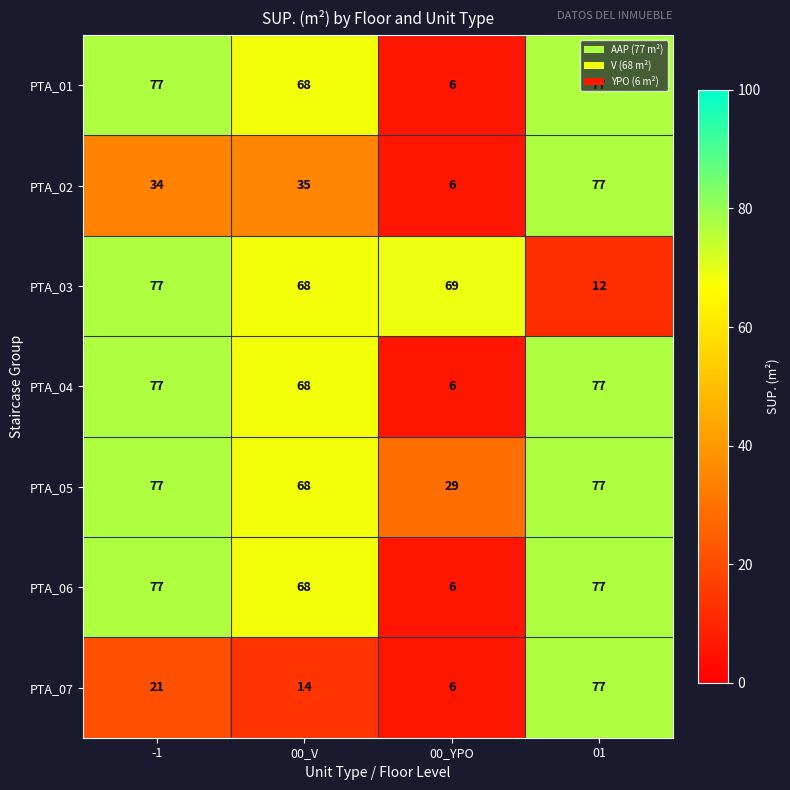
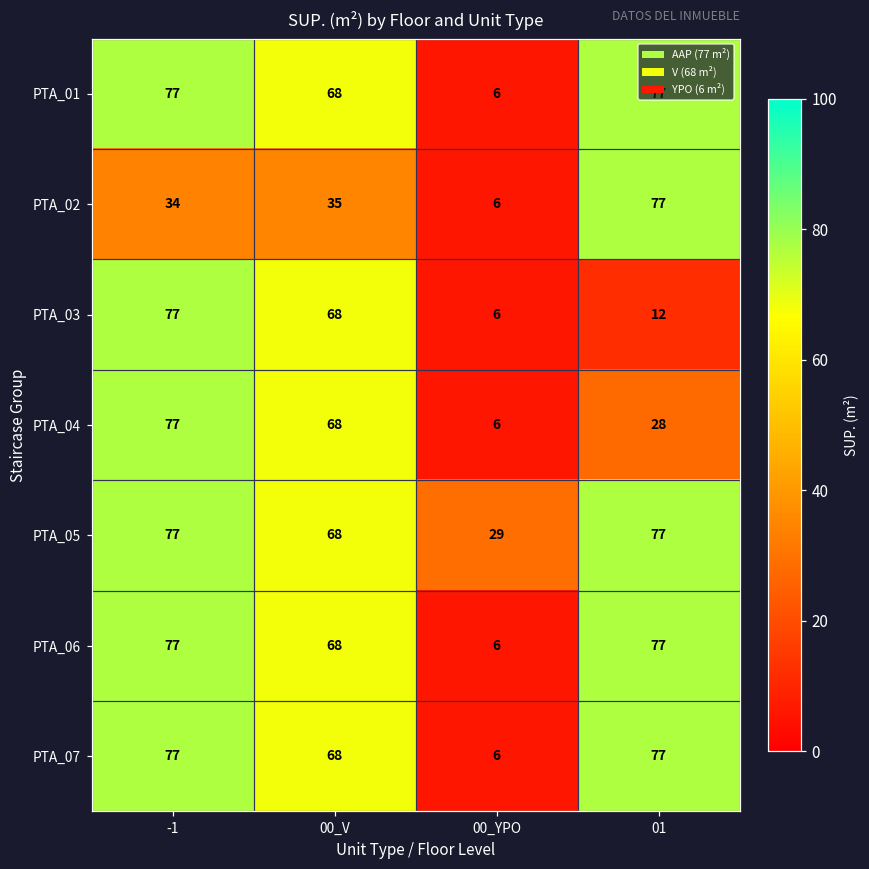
PTA_03, 00_YPO: 69 -> 6
PTA_04, 01: 77 -> 28
PTA_07, -1: 21 -> 77
PTA_07, 00_V: 14 -> 68
